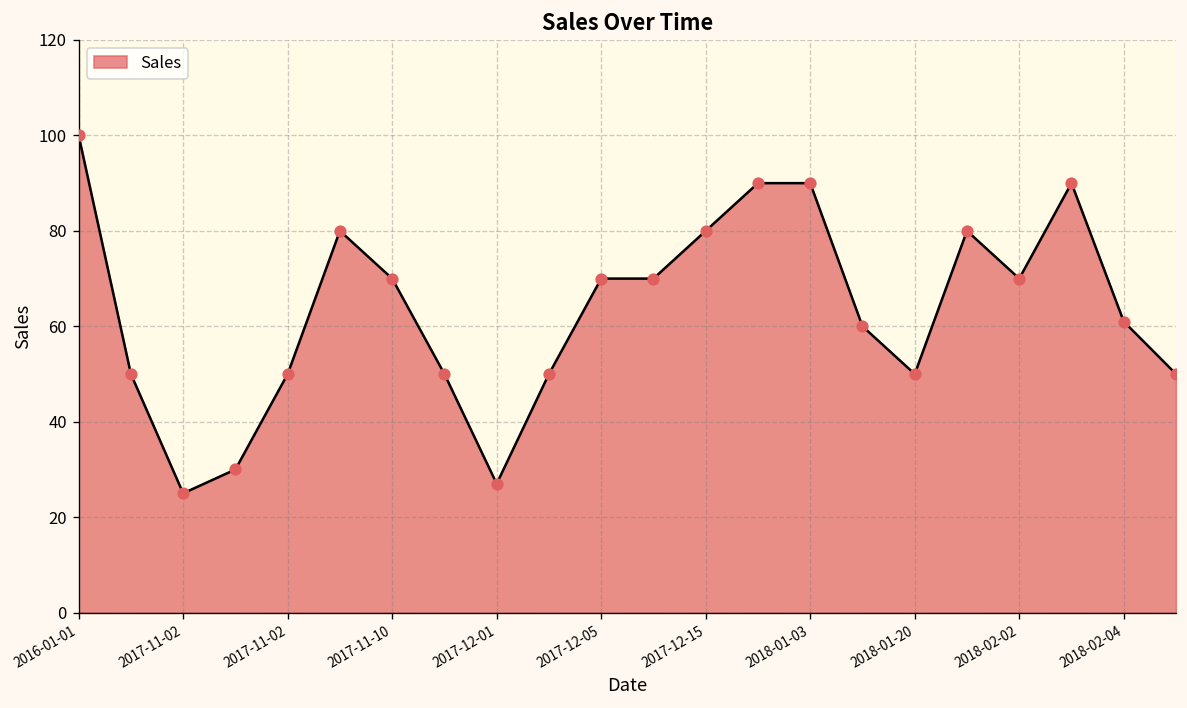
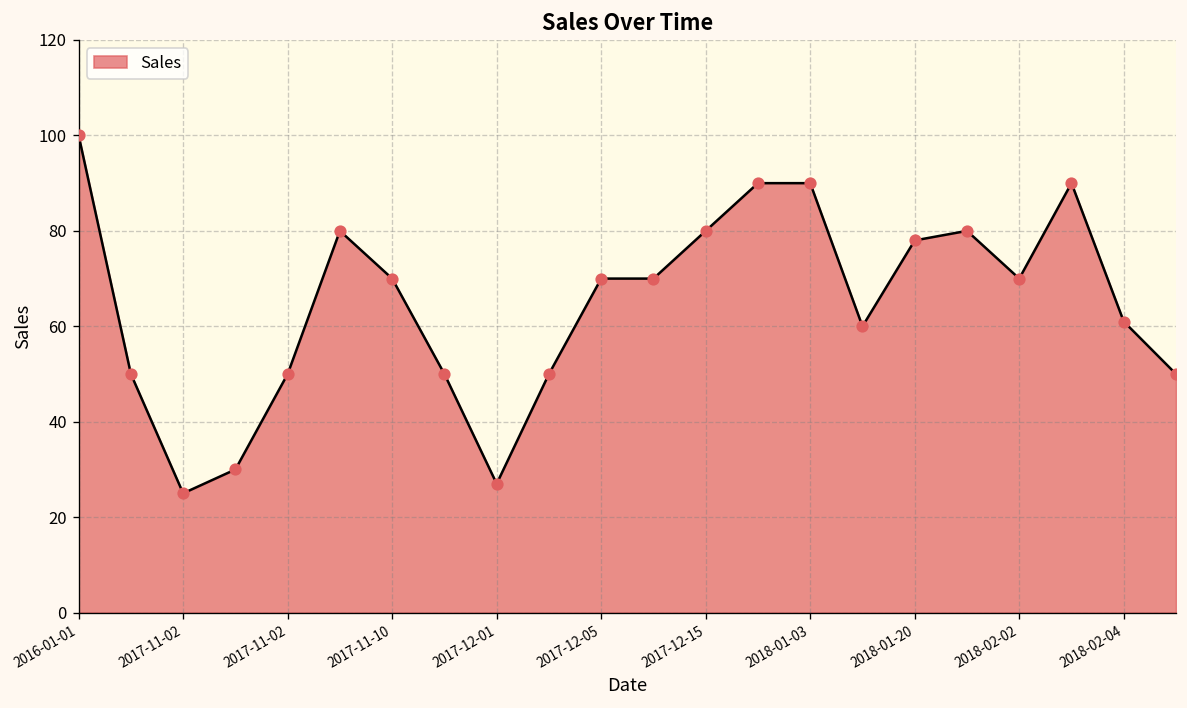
2018-01-20: 50 -> 78
